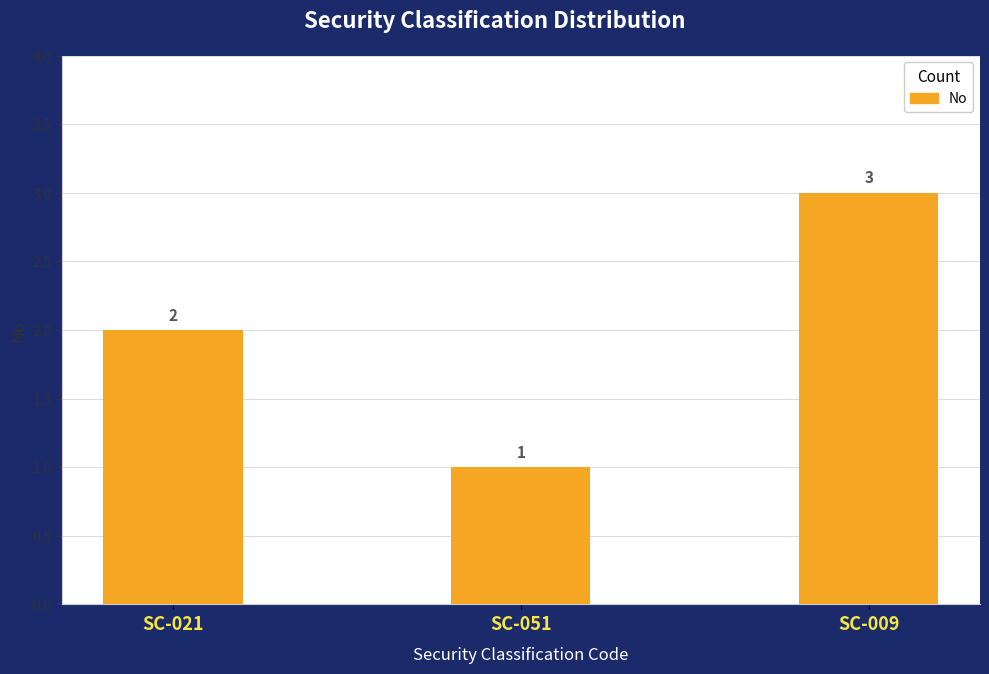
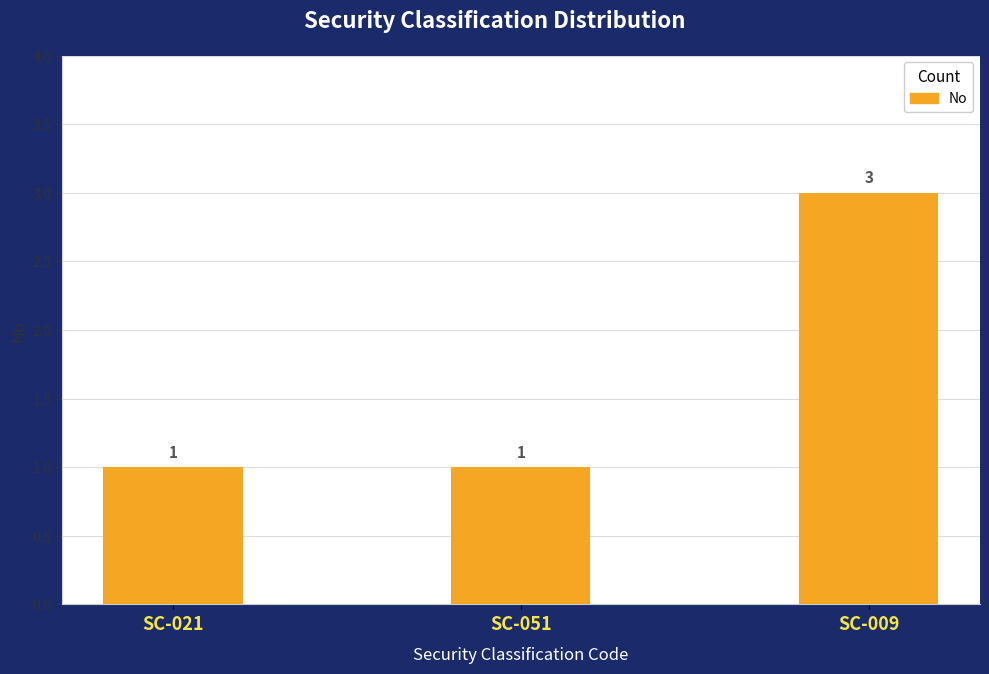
SC-021: 2 -> 1
